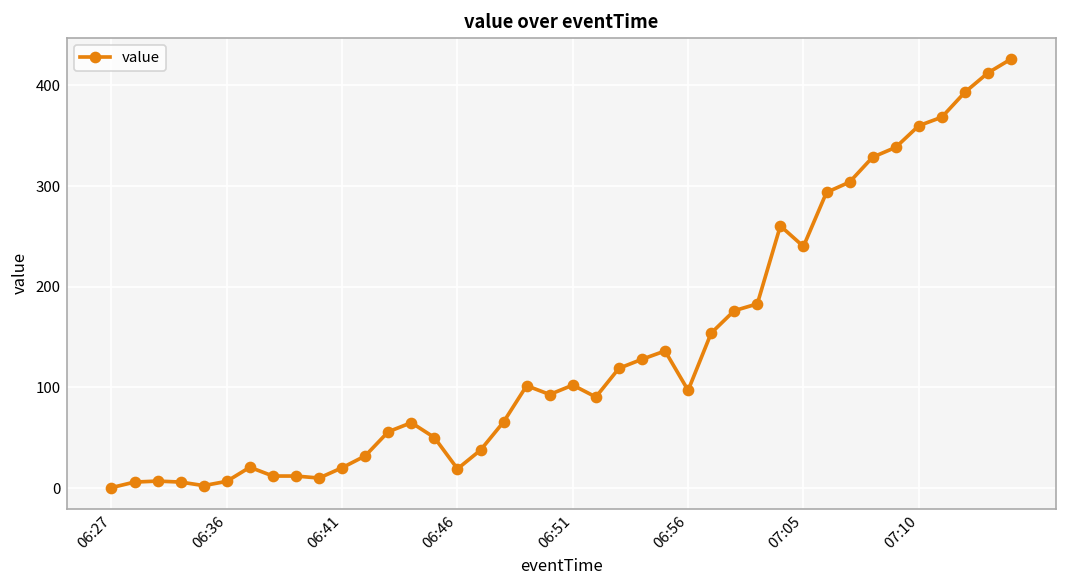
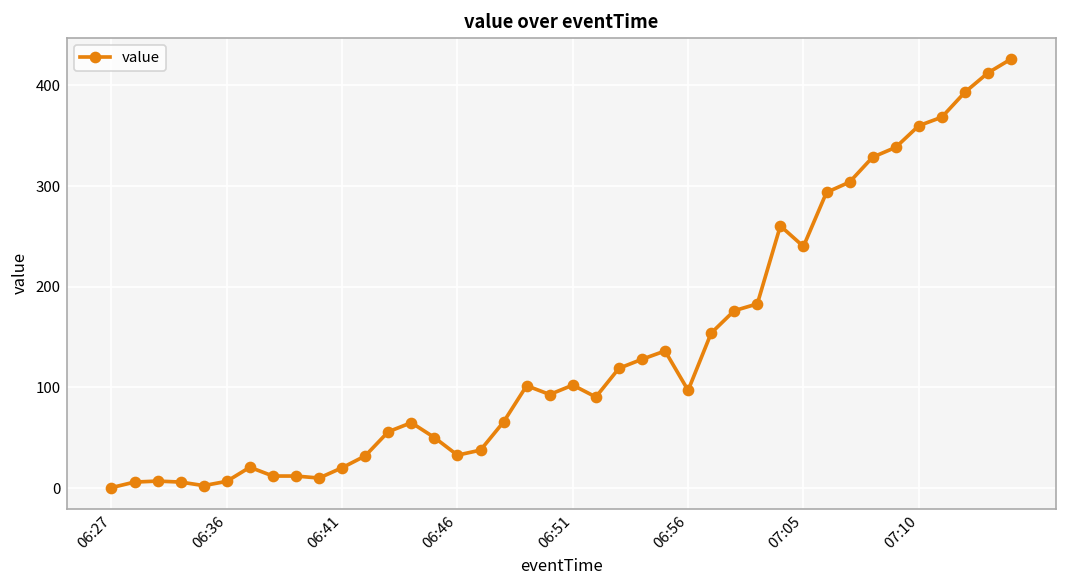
06:46: 20 -> 30
